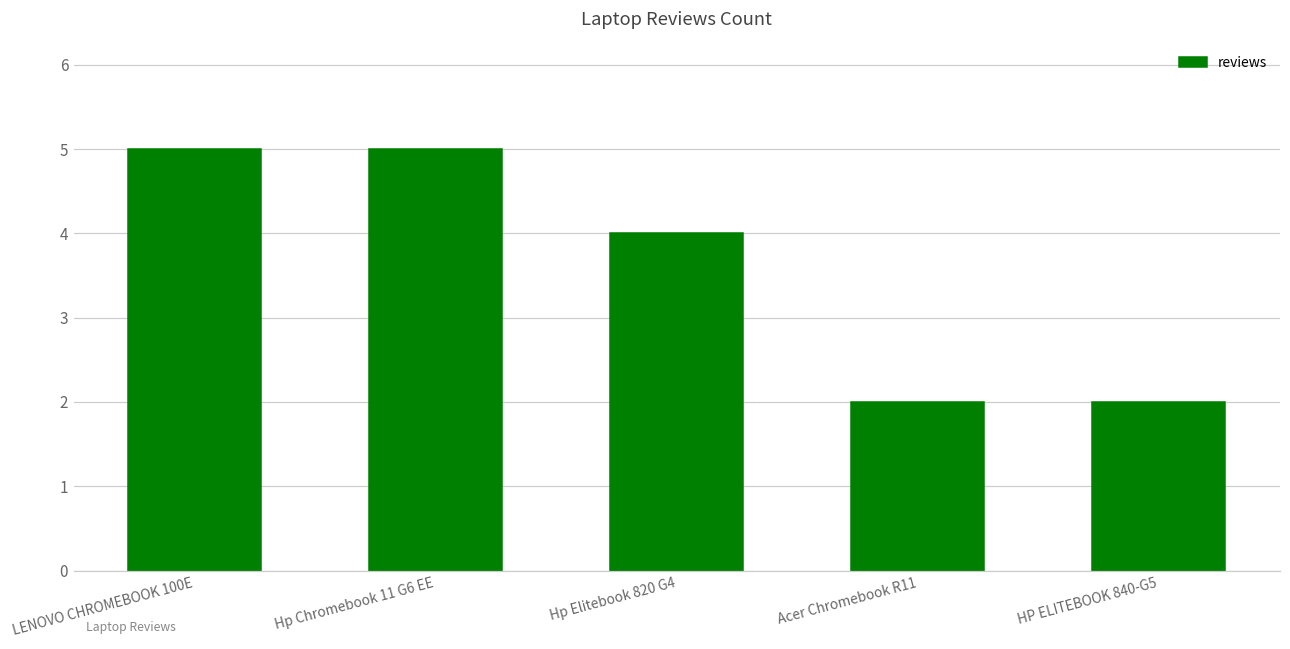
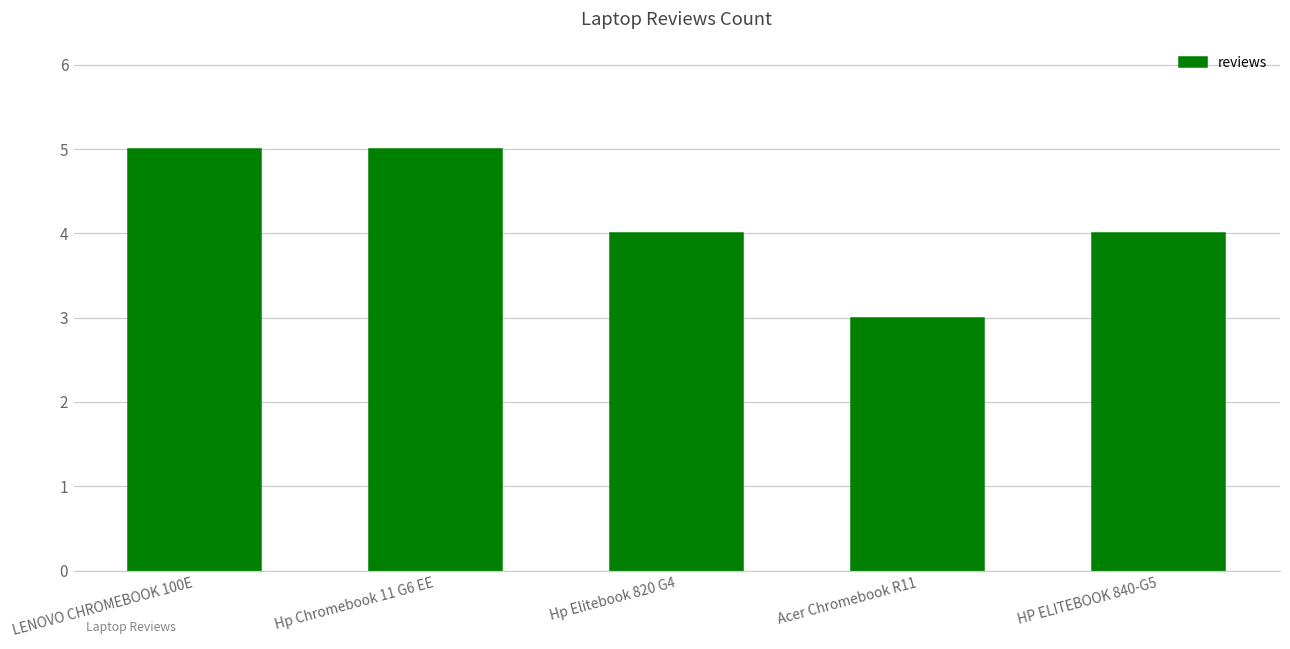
Acer Chromebook R11: 2 -> 3
HP ELITEBOOK 840-G5: 2 -> 4
